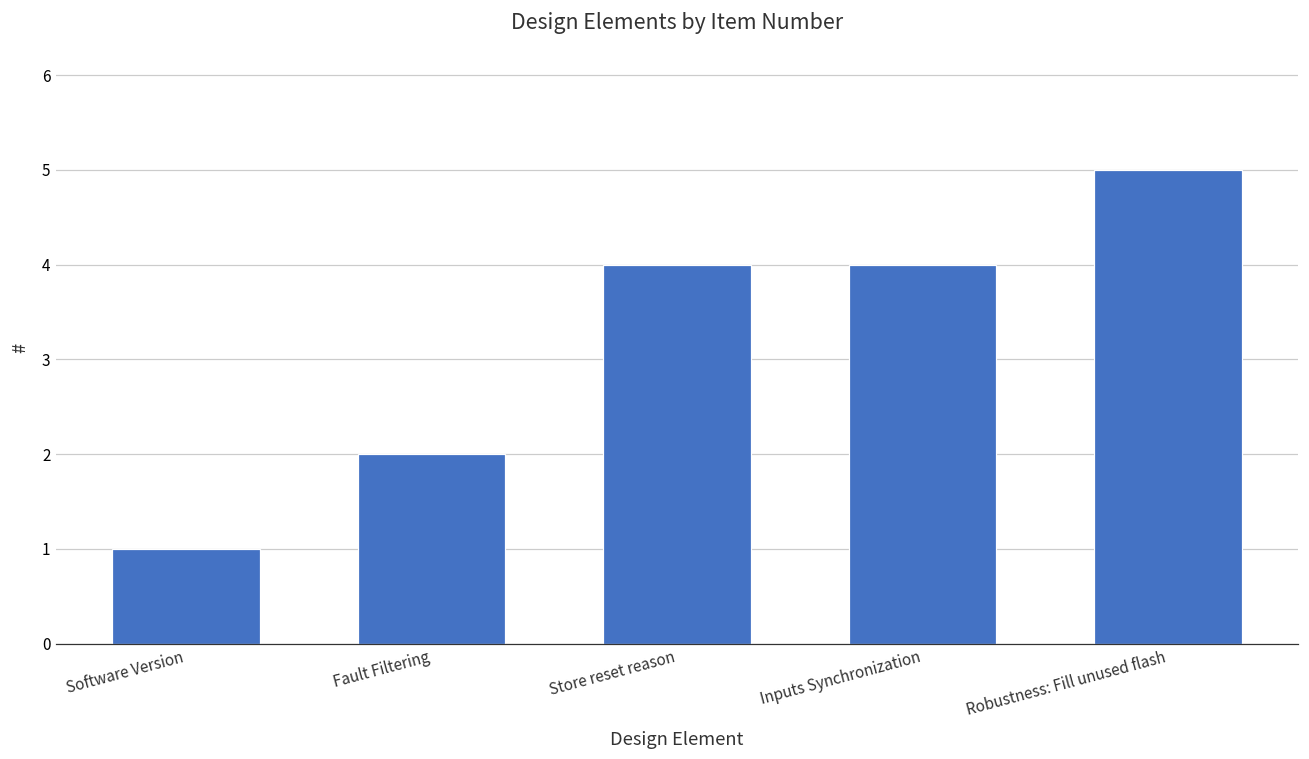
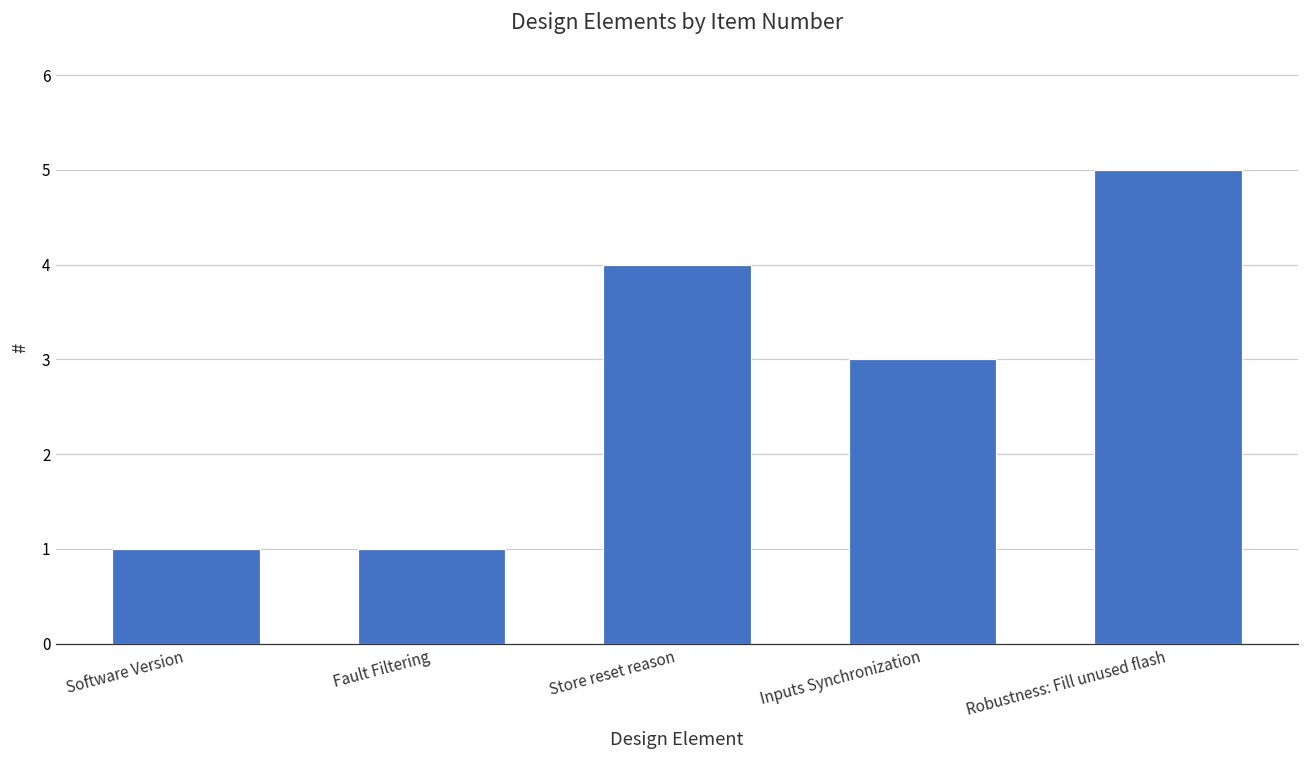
Fault Filtering: 2 -> 1
Inputs Synchronization: 4 -> 3
